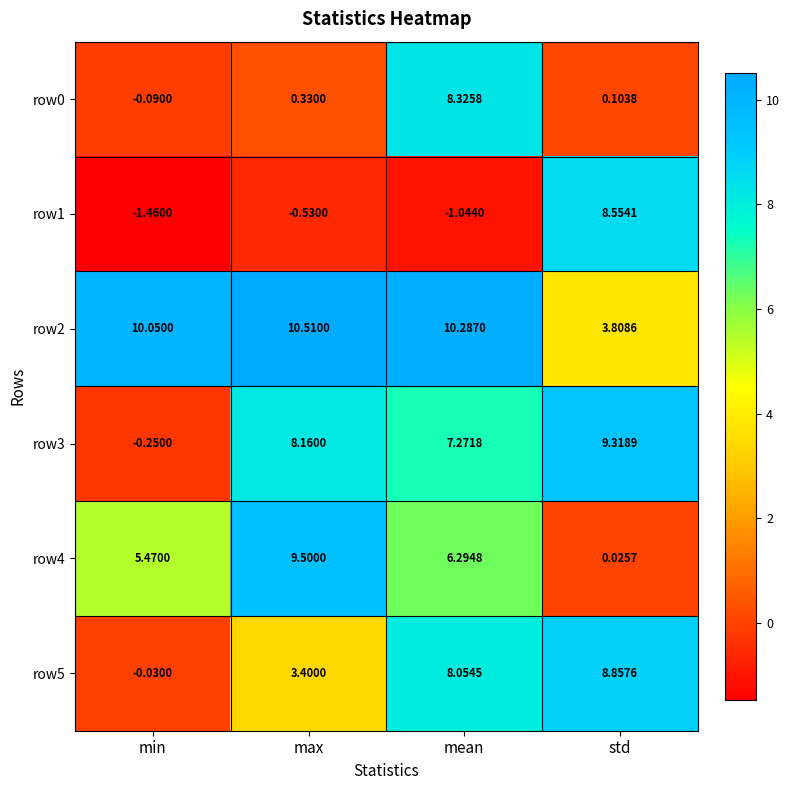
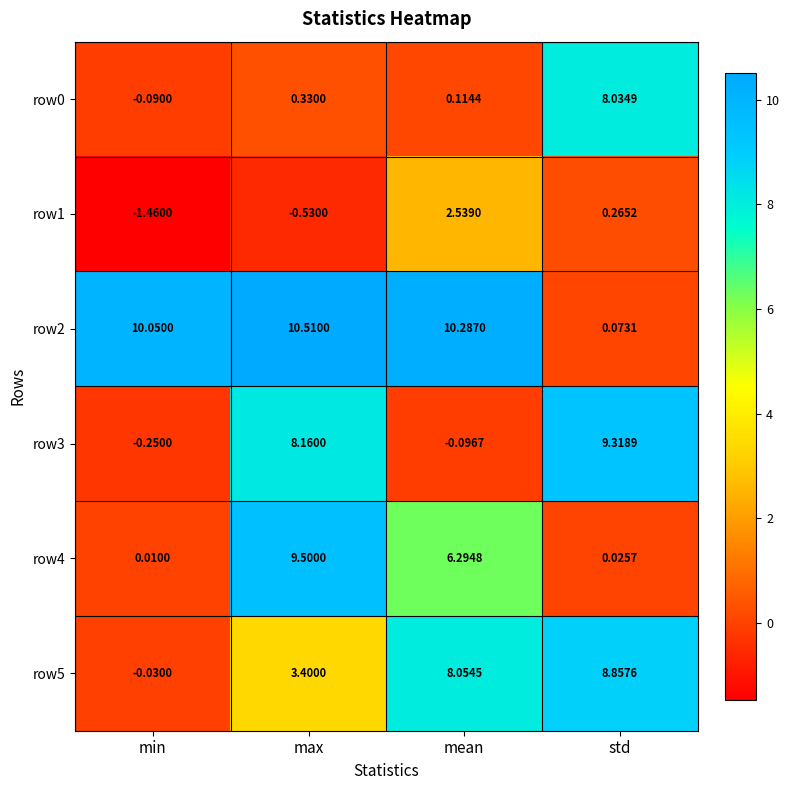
row0, mean: 8.3258 -> 0.1144
row0, std: 0.1038 -> 8.0349
row1, mean: -1.0440 -> 2.5390
row1, std: 8.5541 -> 0.2652
row2, std: 3.8086 -> 0.0731
row3, mean: 7.2718 -> -0.0967
row4, min: 5.4700 -> 0.0100
